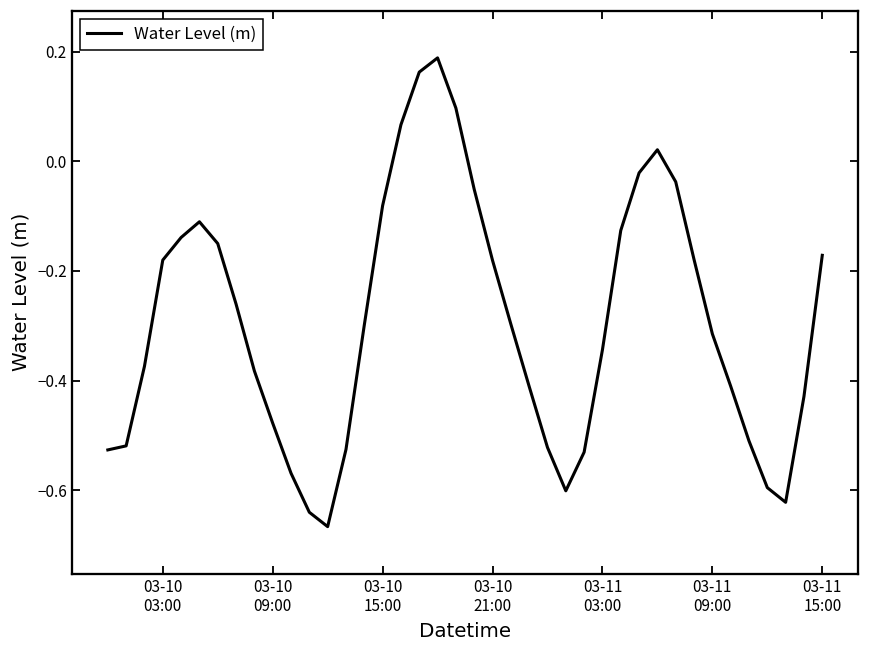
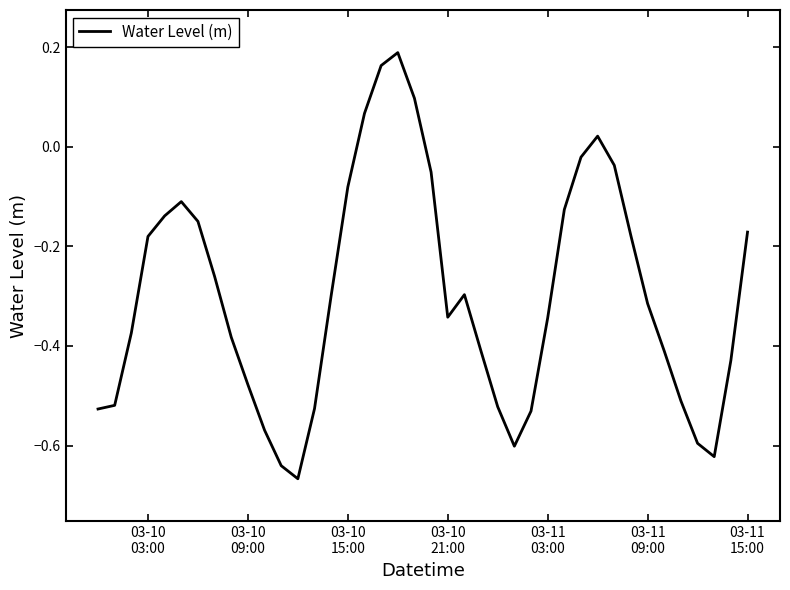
03-10 21:00: -0.18 -> -0.34
